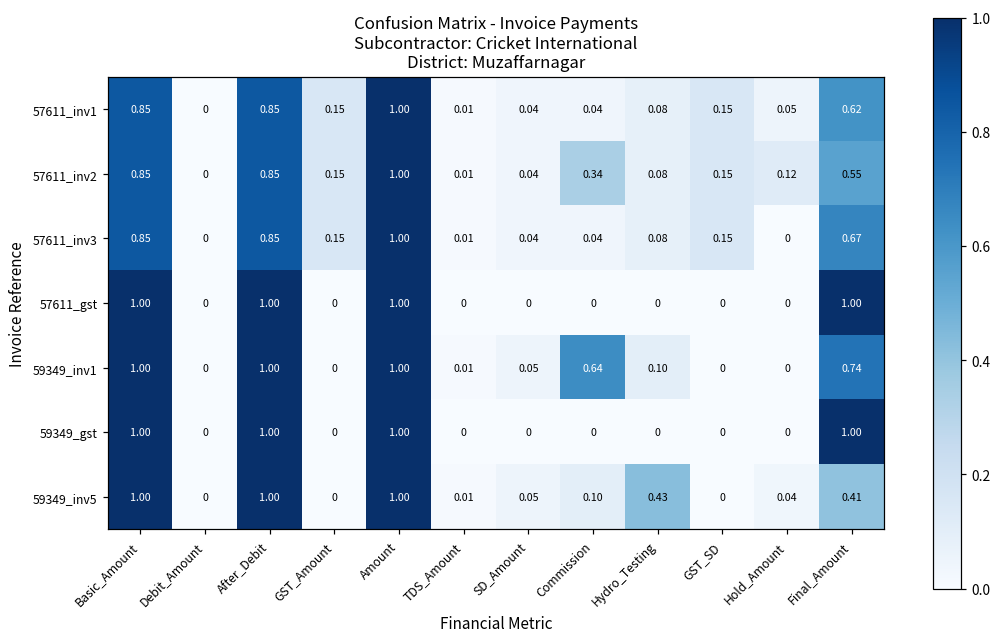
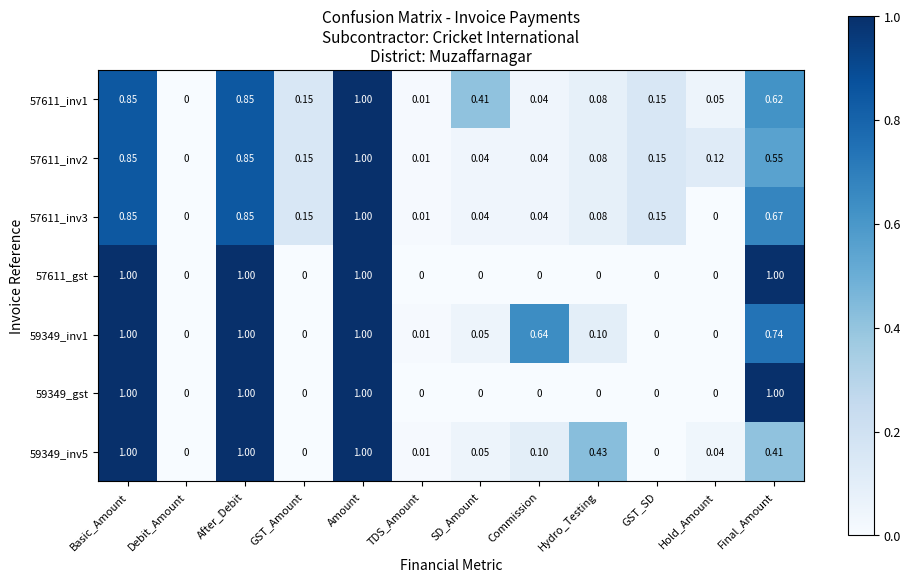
57611_inv1, SD_Amount: 0.04 -> 0.41
57611_inv2, Commission: 0.34 -> 0.04
